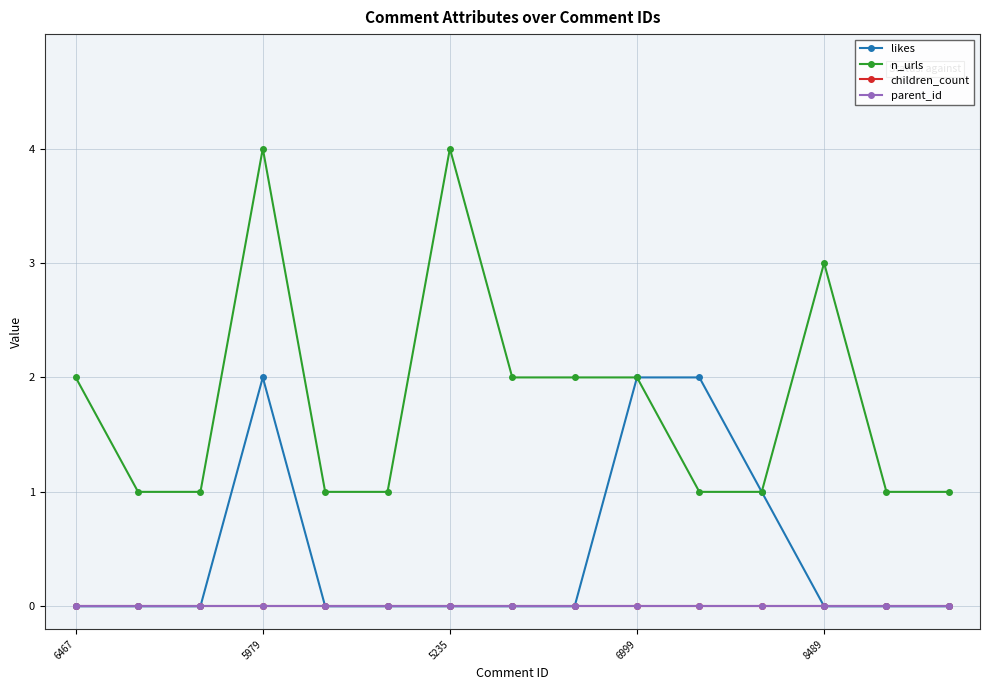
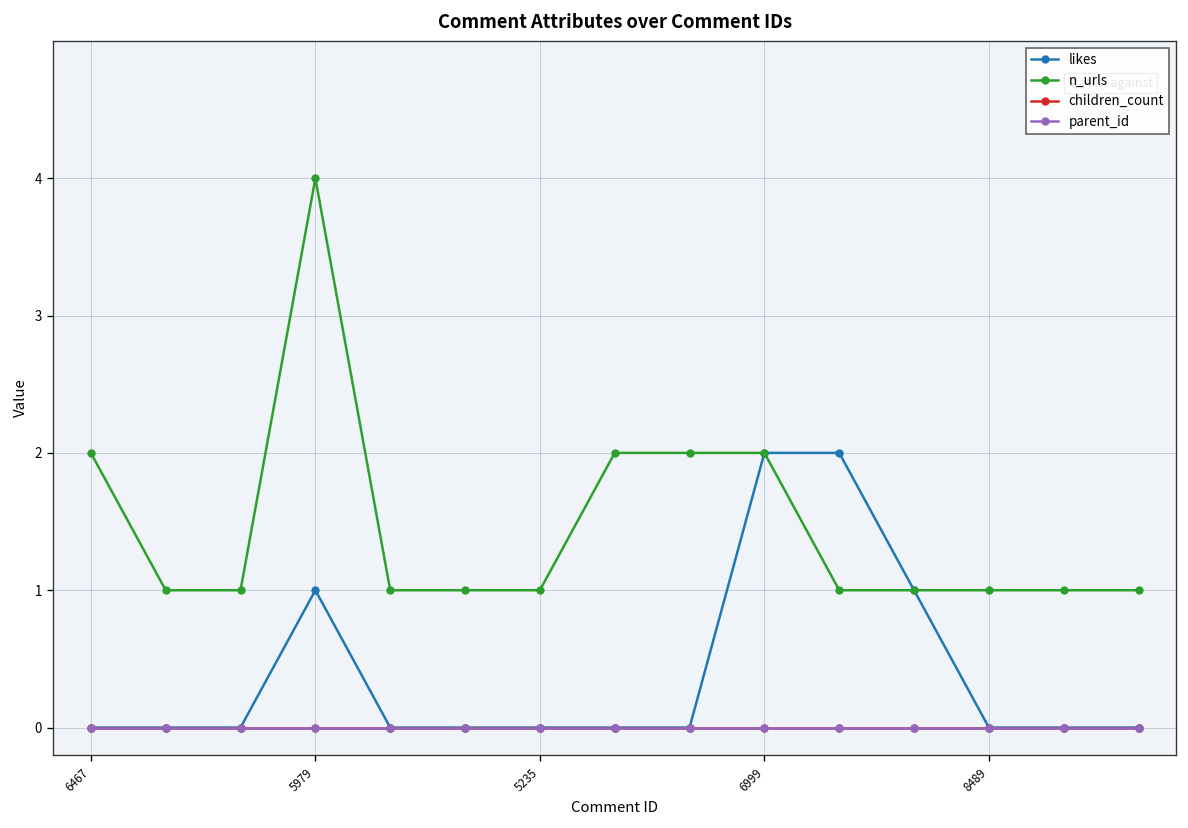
likes, 5979: 2 -> 1
n_urls, 5235: 4 -> 1
n_urls, 8489: 3 -> 1
